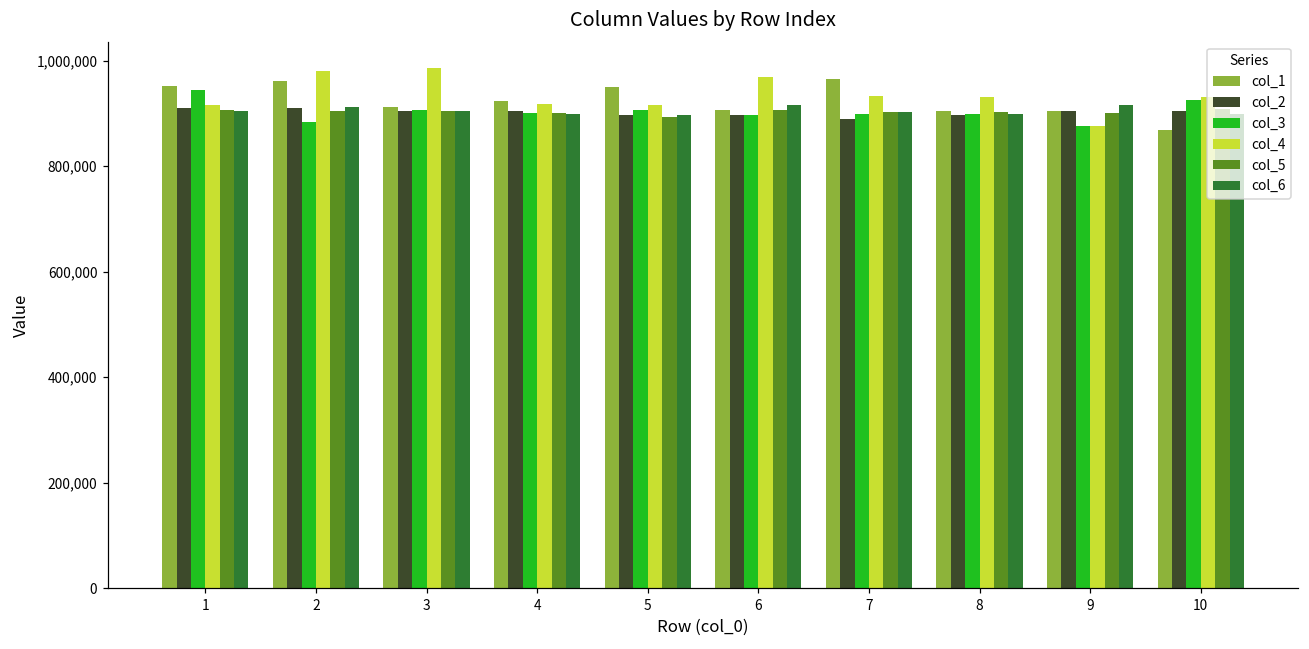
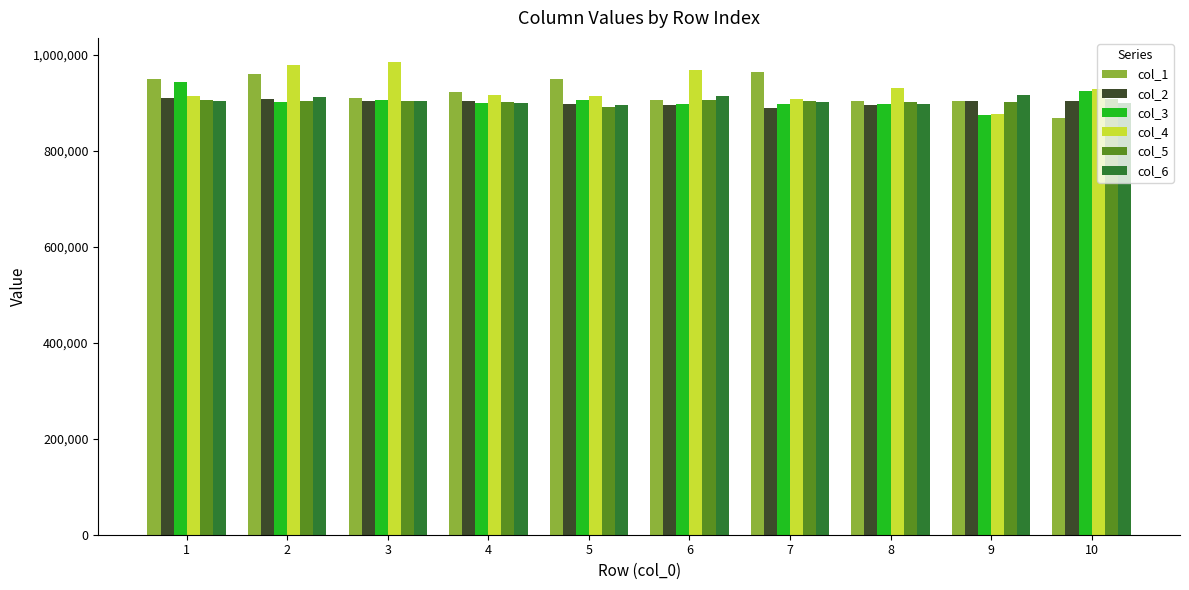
col_3, 2: 880,000 -> 900,000
col_4, 7: 930,000 -> 910,000
